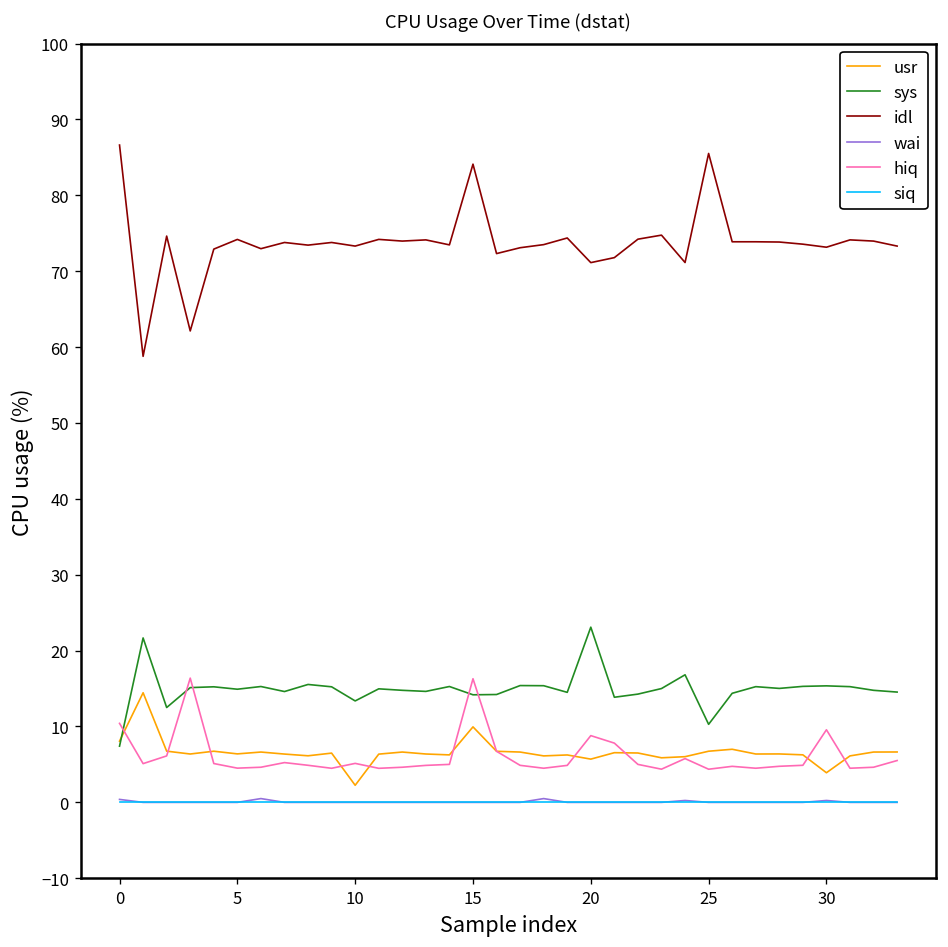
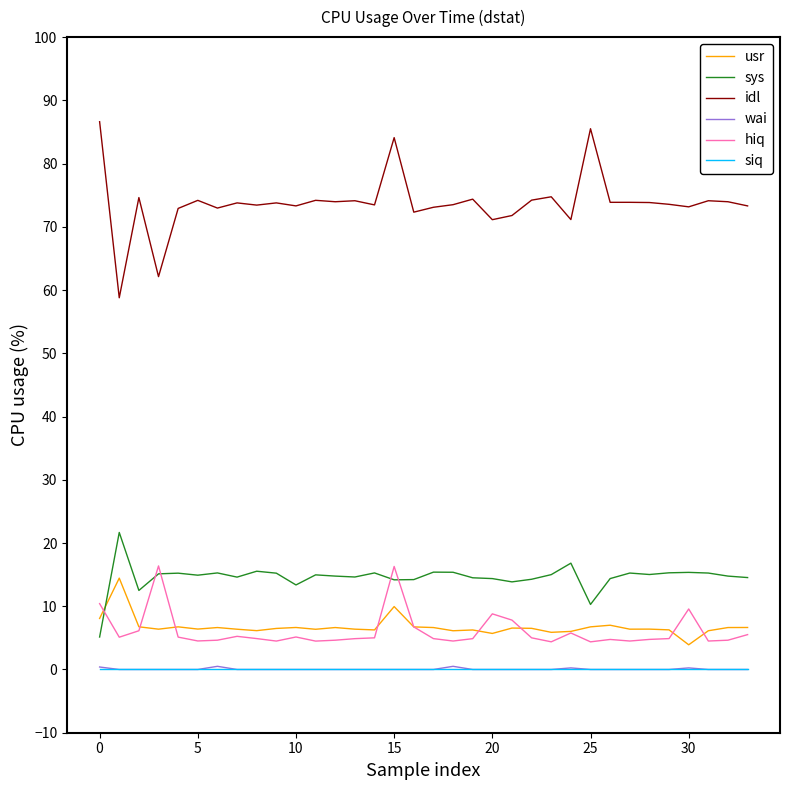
sys, 0: 7 -> 5
usr, 10: 2 -> 7
sys, 20: 23 -> 14
